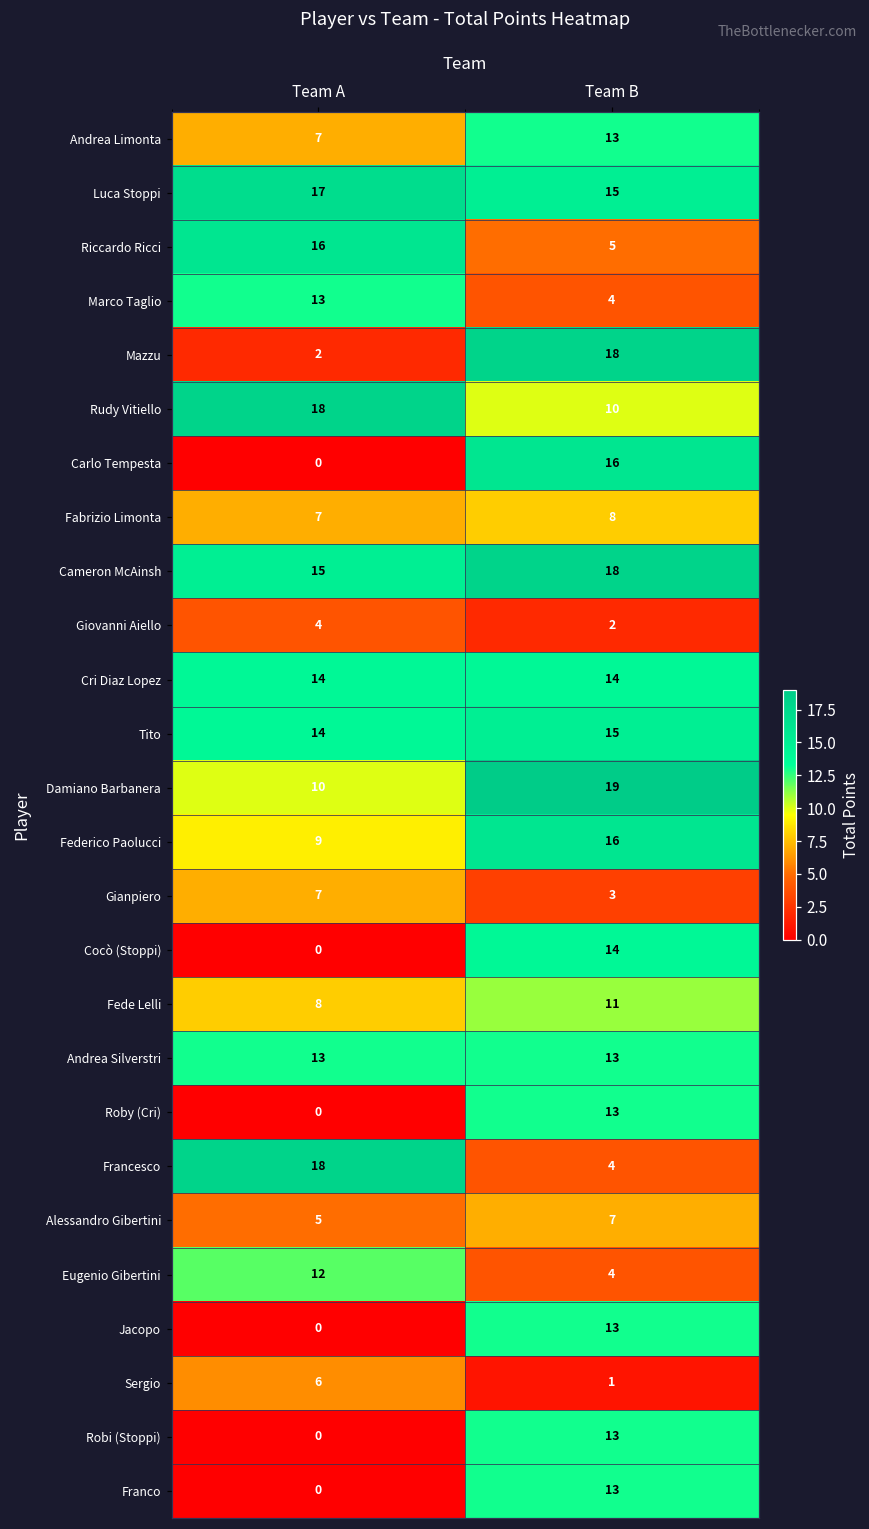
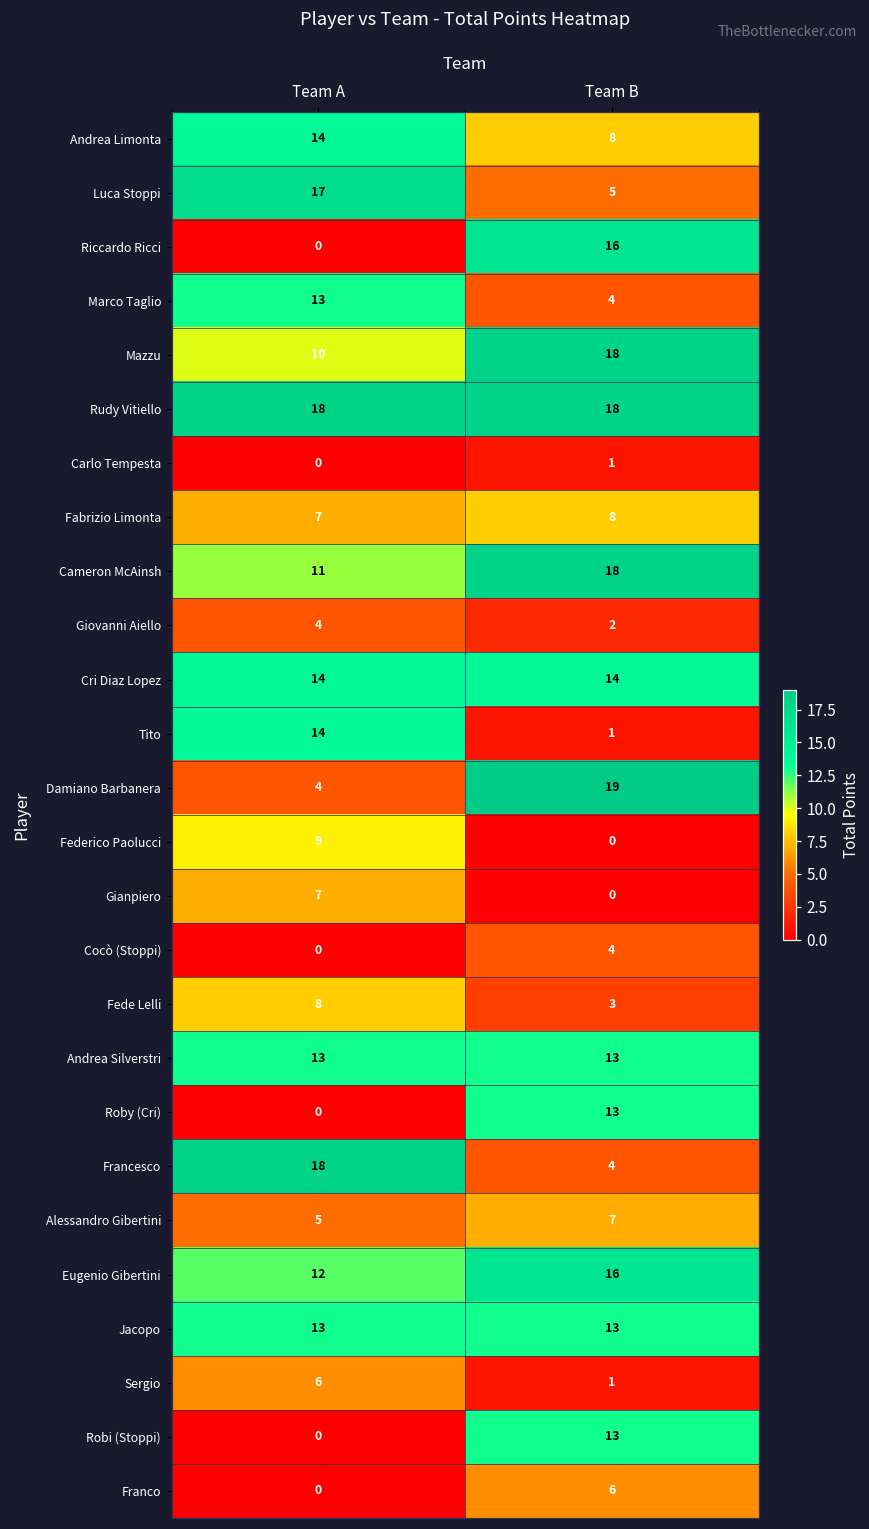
Andrea Limonta, Team A: 7 -> 14
Andrea Limonta, Team B: 13 -> 8
Luca Stoppi, Team B: 15 -> 5
Riccardo Ricci, Team A: 16 -> 0
Riccardo Ricci, Team B: 5 -> 16
Mazzu, Team A: 2 -> 10
Rudy Vitiello, Team B: 10 -> 18
Carlo Tempesta, Team B: 16 -> 1
Cameron McAinsh, Team A: 15 -> 11
Tito, Team B: 15 -> 1
Damiano Barbanera, Team A: 10 -> 4
Federico Paolucci, Team B: 16 -> 0
Gianpiero, Team B: 3 -> 0
Cocò (Stoppi), Team B: 14 -> 4
Fede Lelli, Team B: 11 -> 3
Eugenio Gibertini, Team B: 4 -> 16
Jacopo, Team A: 0 -> 13
Franco, Team B: 13 -> 6
